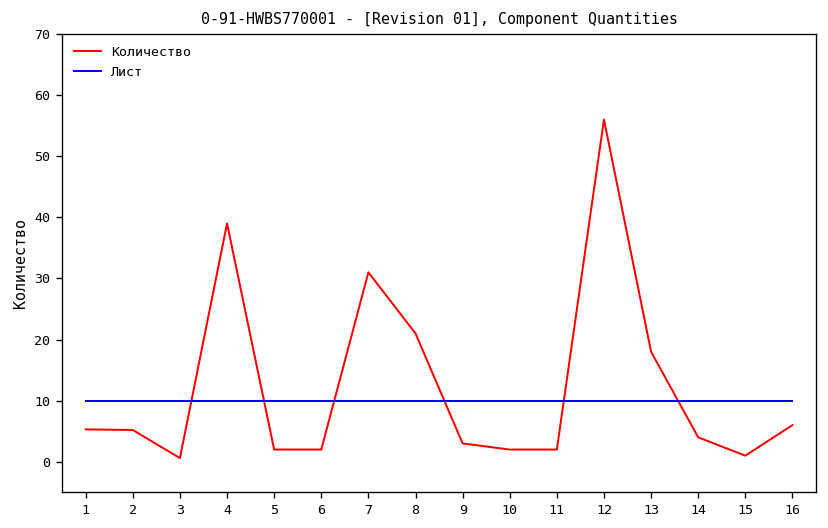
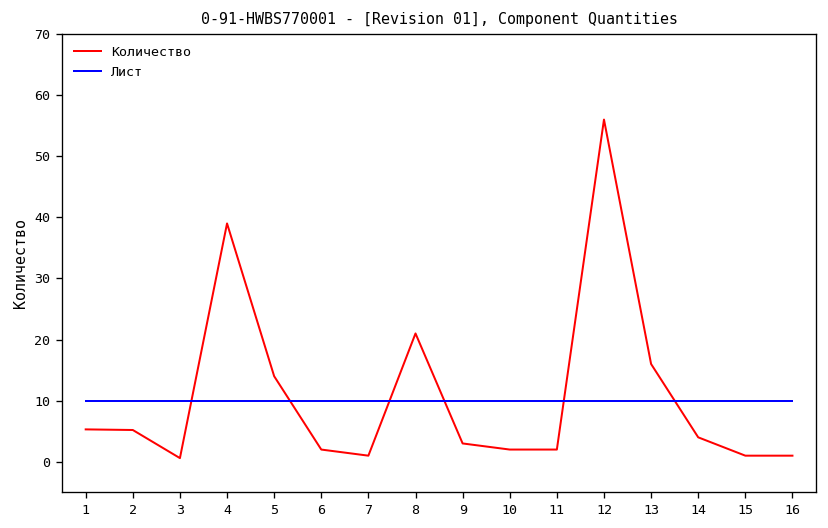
Количество, 5: 2 -> 14
Количество, 7: 31 -> 1
Количество, 13: 18 -> 16
Количество, 16: 6 -> 1
